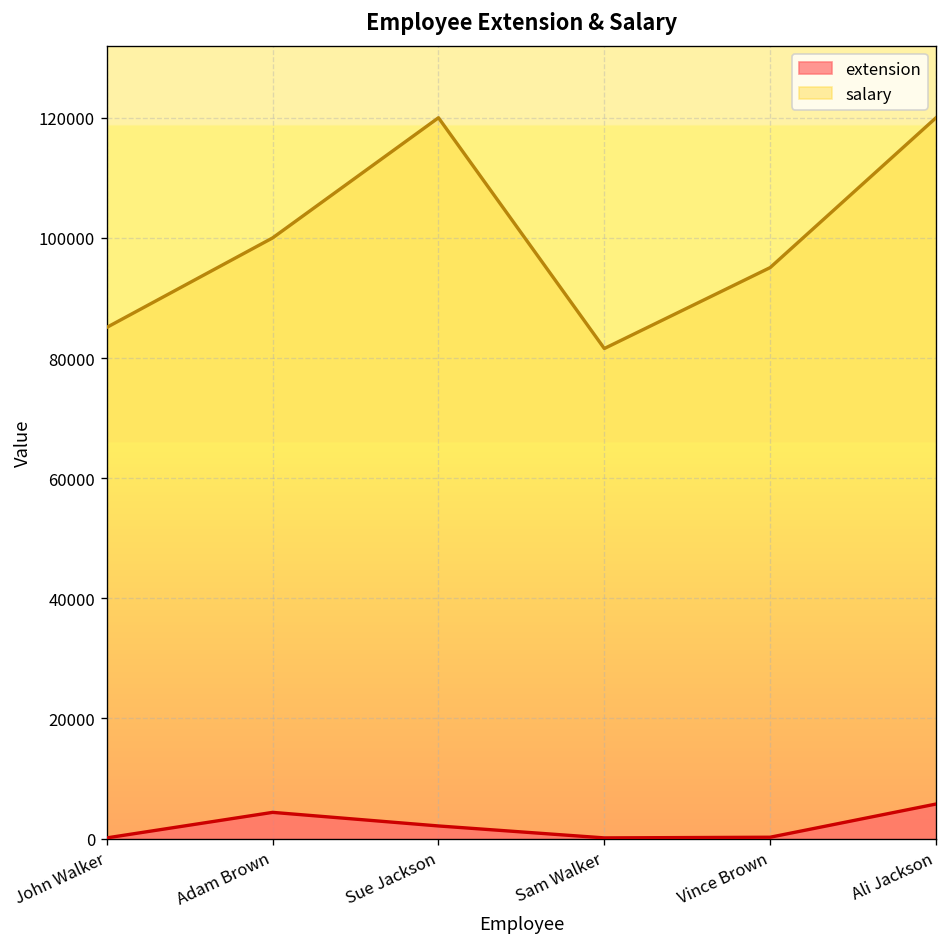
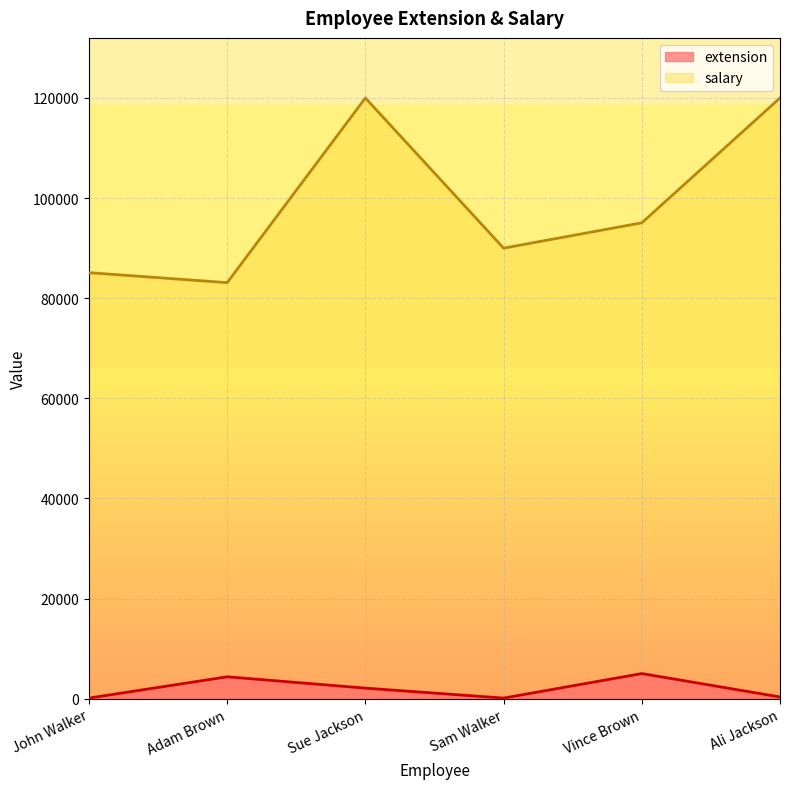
salary, Adam Brown: 100000 -> 83000
salary, Sam Walker: 82000 -> 90000
extension, Vince Brown: 0 -> 5000
extension, Ali Jackson: 6000 -> 0
